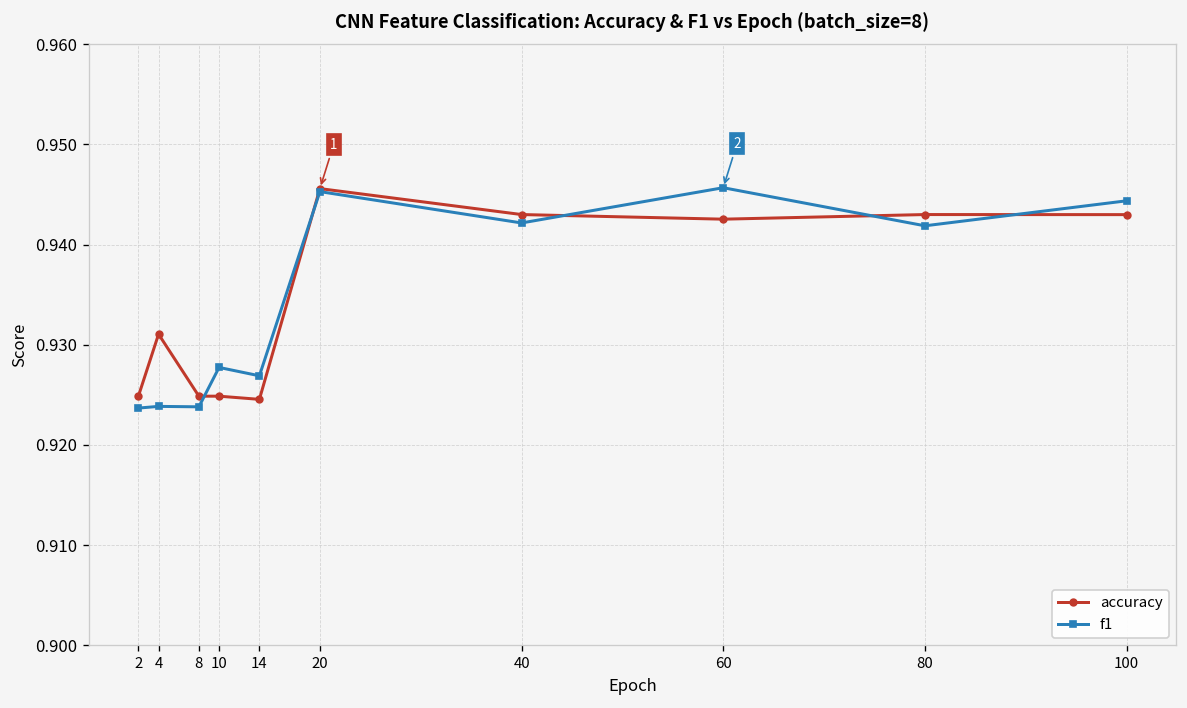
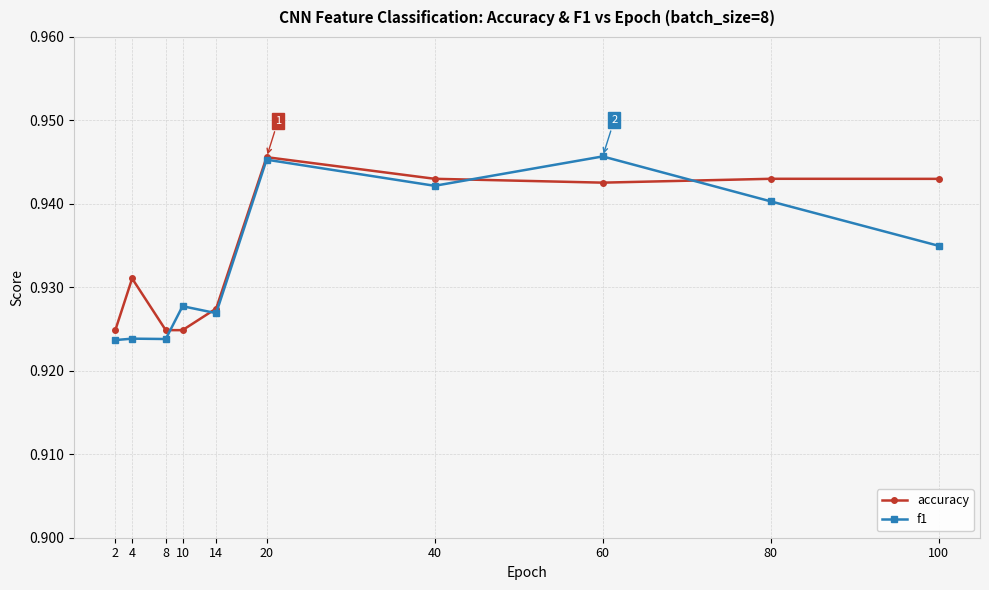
accuracy, 14: 0.925 -> 0.927
f1, 80: 0.942 -> 0.940
f1, 100: 0.944 -> 0.935
